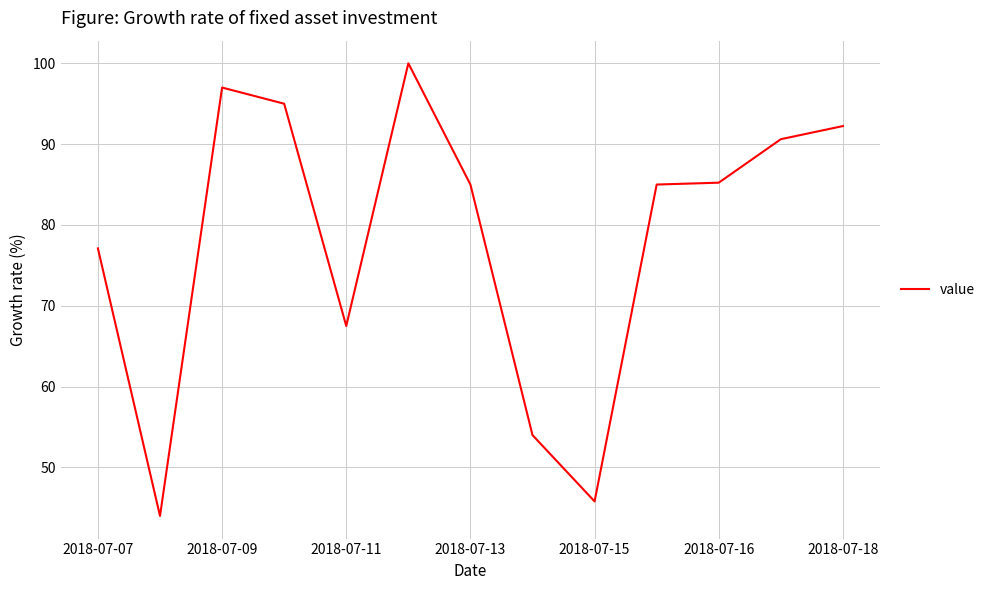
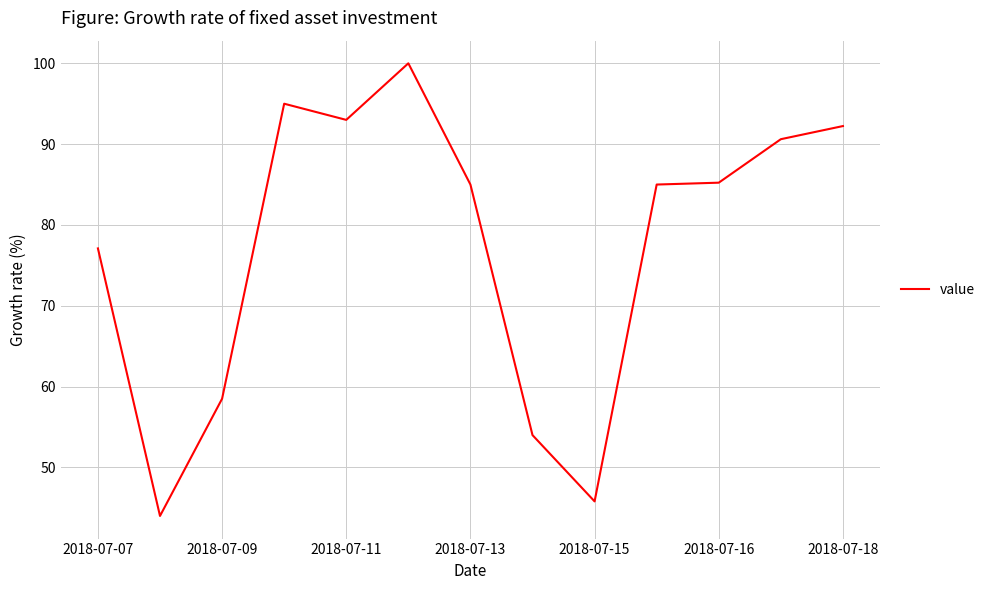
2018-07-09: 97 -> 59
2018-07-11: 68 -> 93
